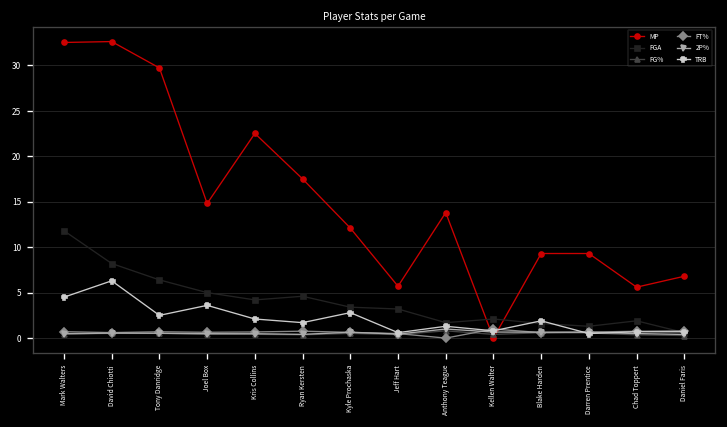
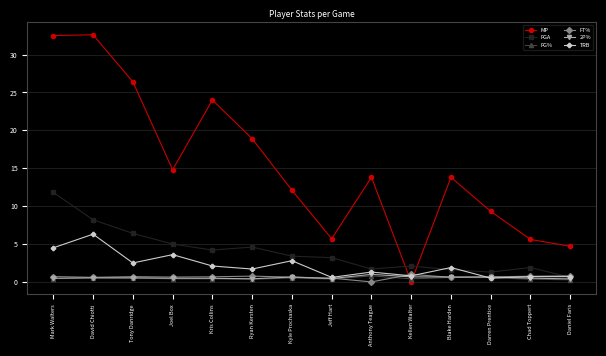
MP, Tony Danridge: 30 -> 26
MP, Kris Collins: 23 -> 24
MP, Ryan Kersten: 18 -> 19
MP, Blake Harden: 9 -> 14
MP, Daniel Faris: 7 -> 5
